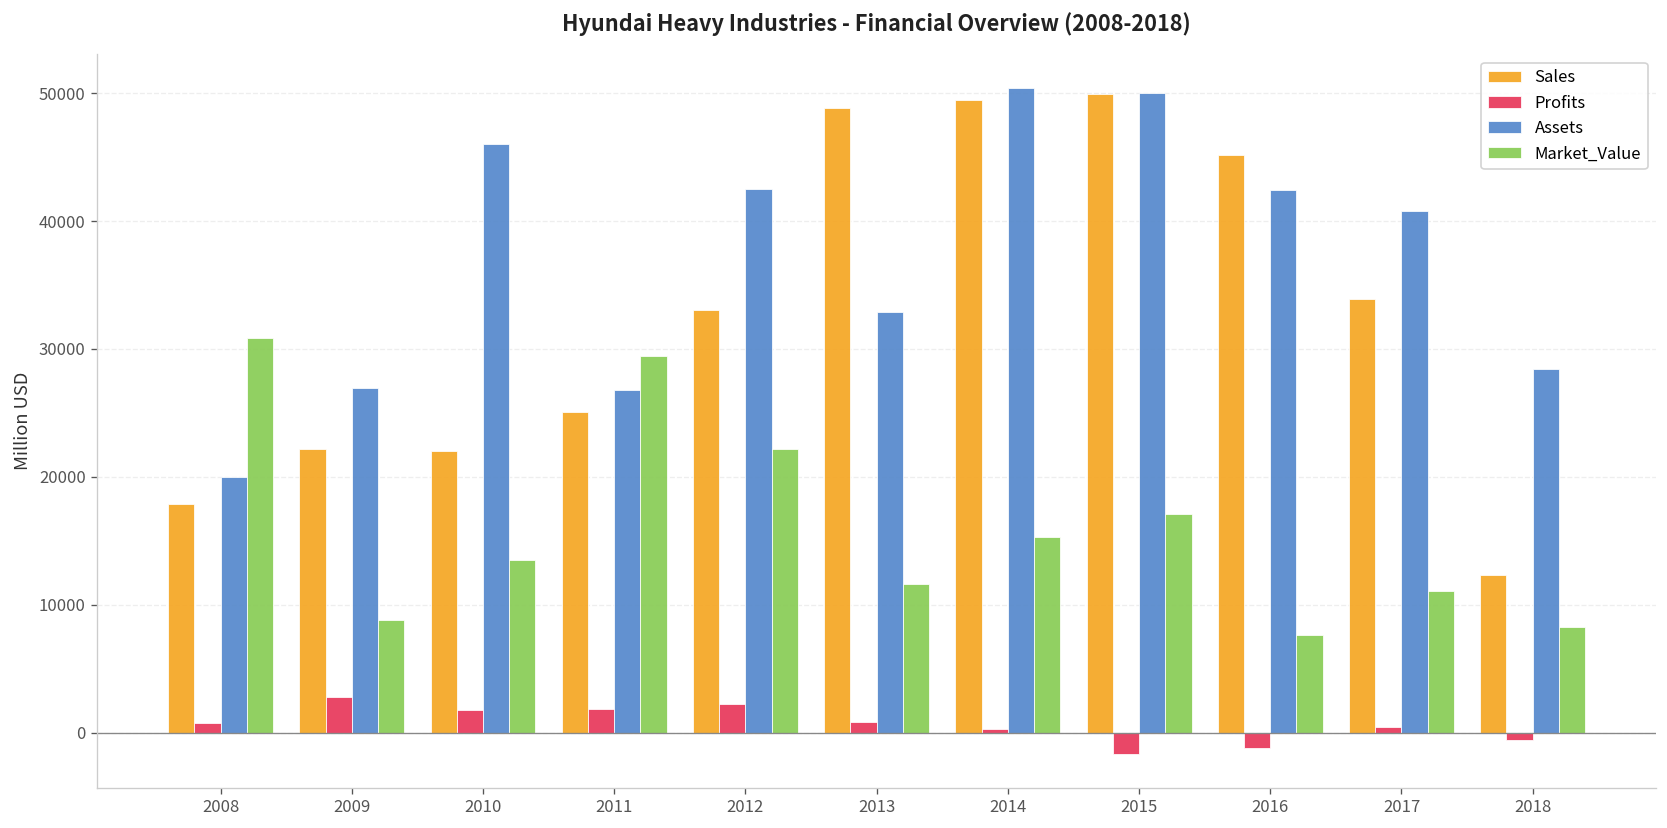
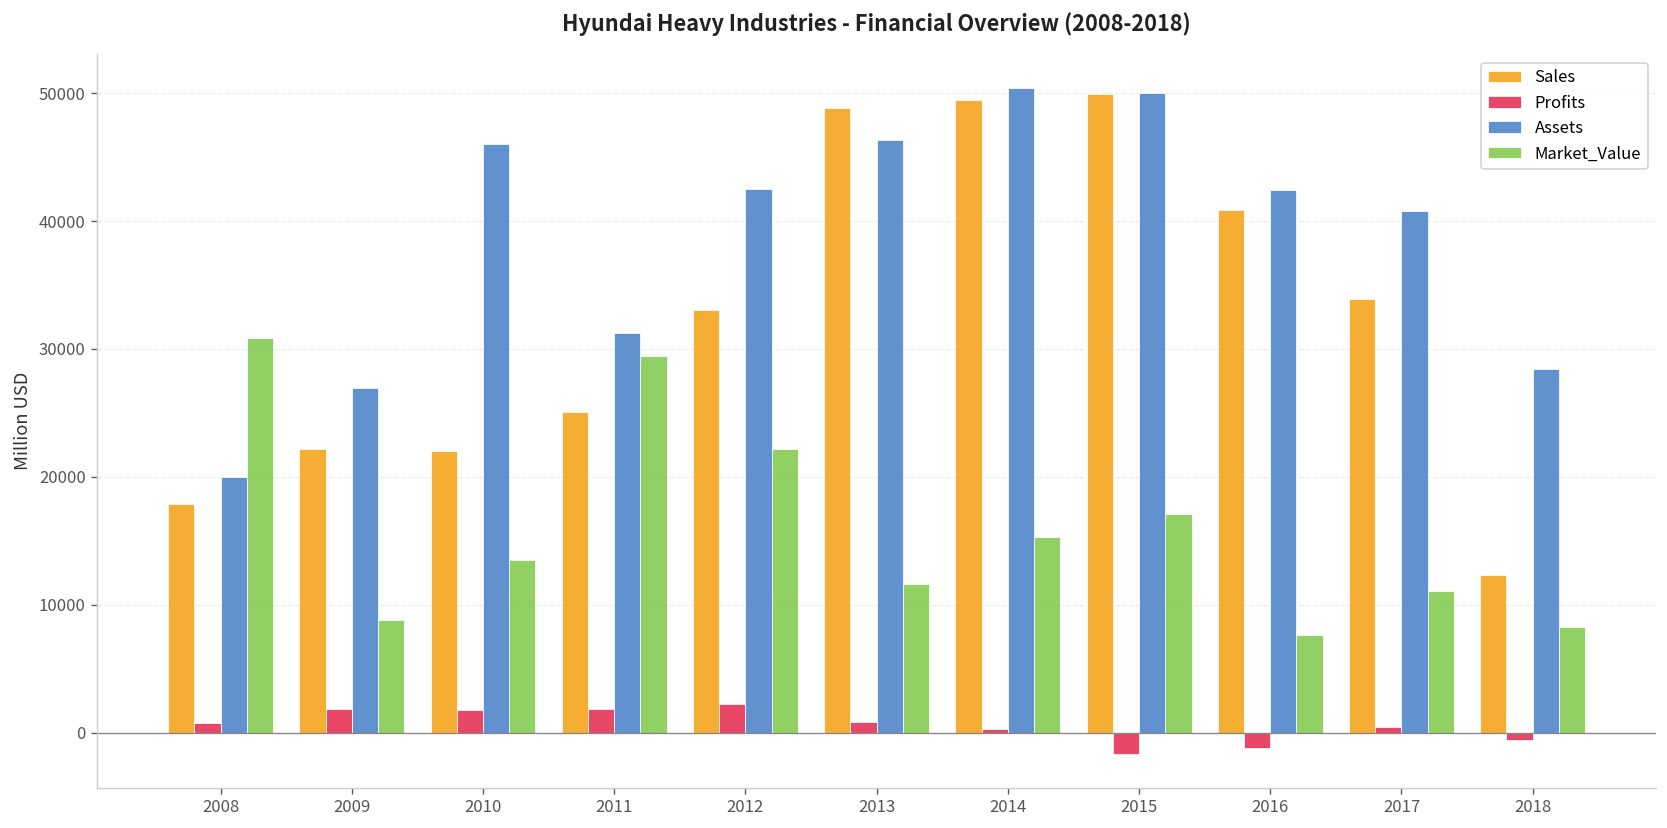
Profits, 2009: 2800 -> 1800
Assets, 2011: 26800 -> 31300
Assets, 2013: 32900 -> 46300
Sales, 2016: 45100 -> 40800
